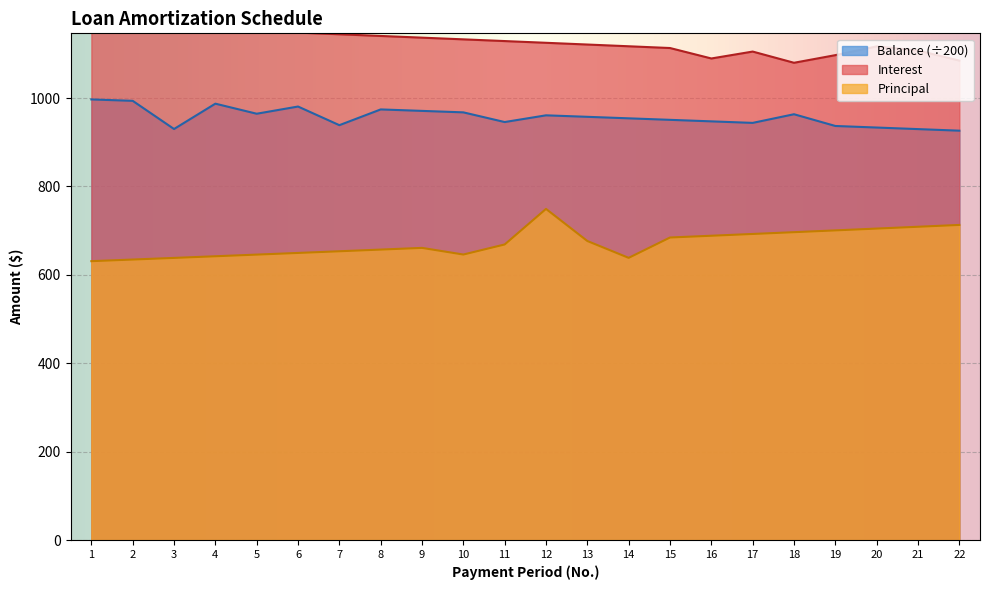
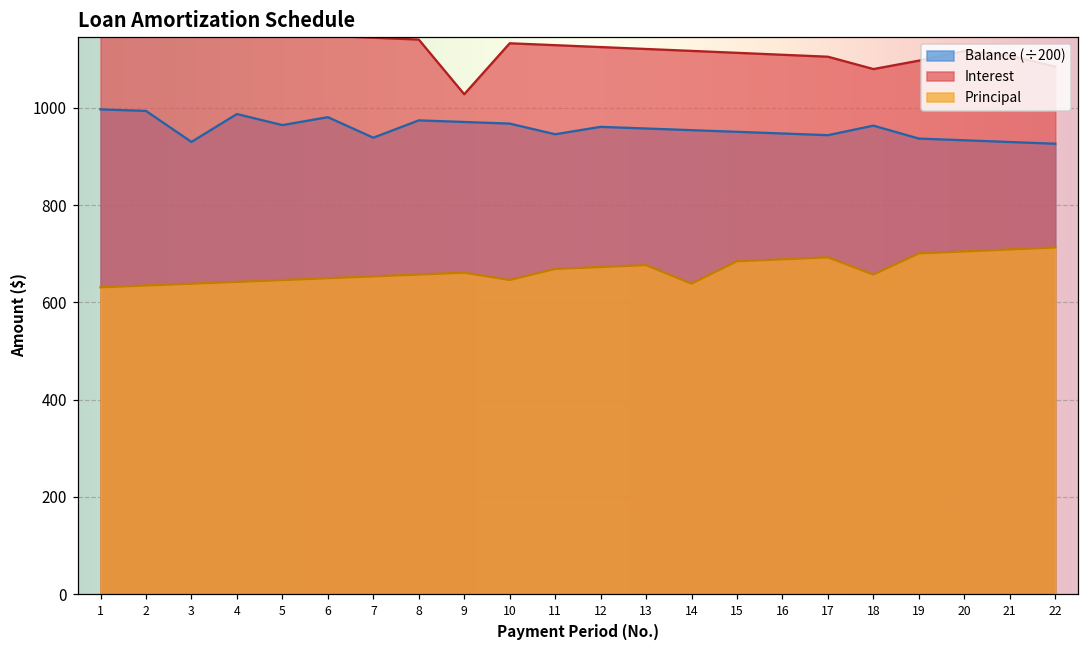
Interest, 9: 1140 -> 1030
Principal, 12: 750 -> 670
Interest, 16: 1090 -> 1110
Principal, 18: 700 -> 660
